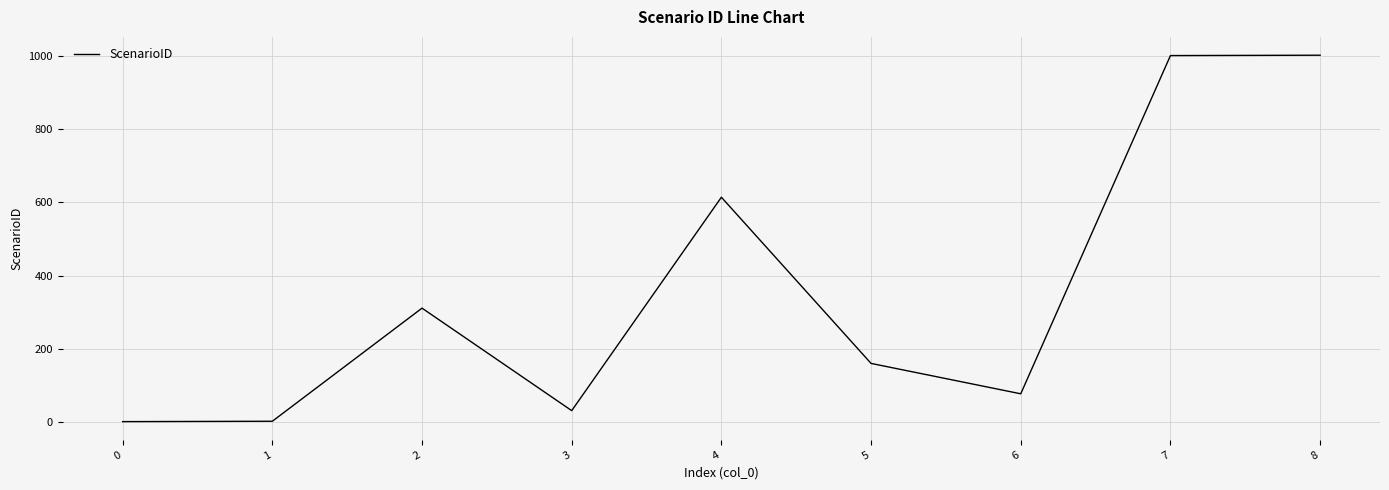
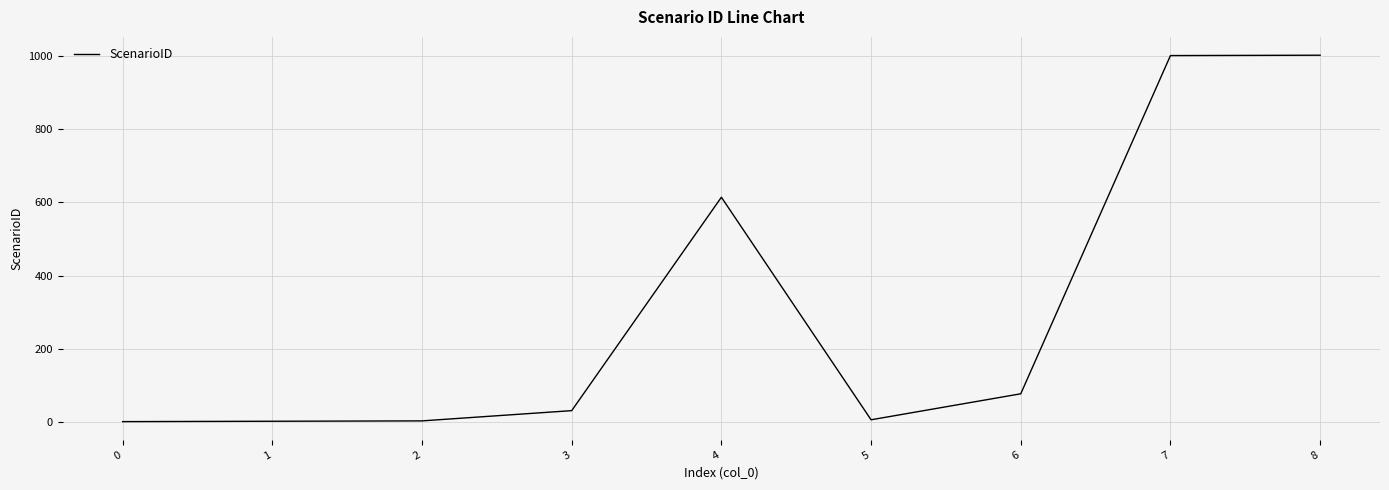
2: 310 -> 0
5: 160 -> 10
